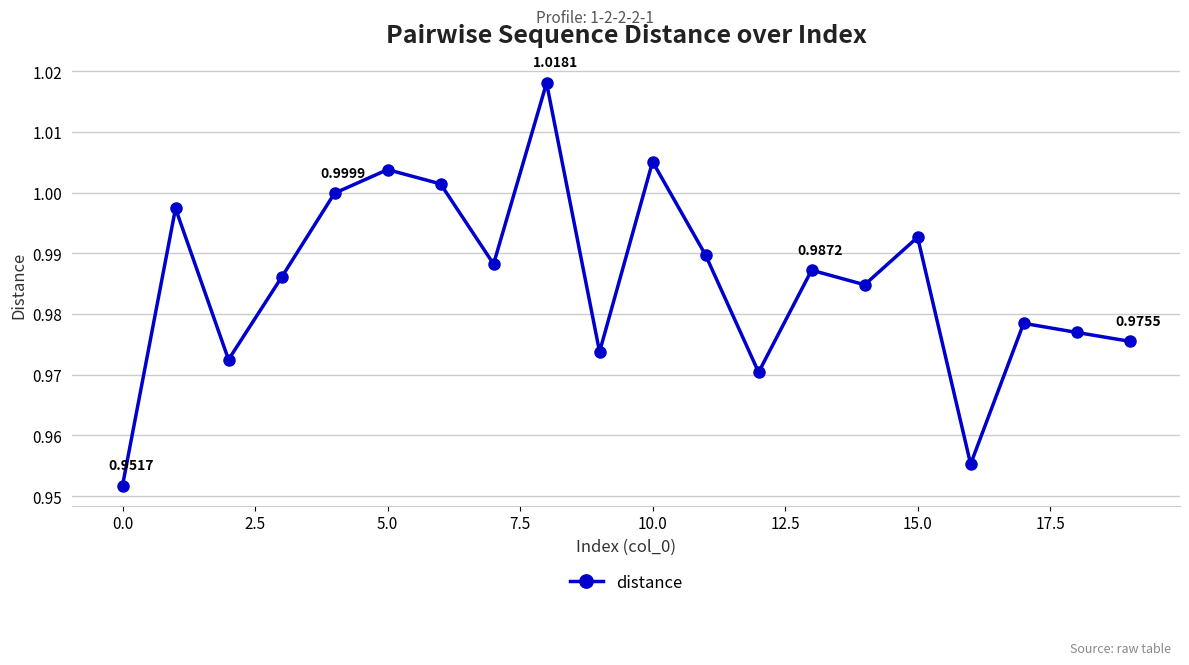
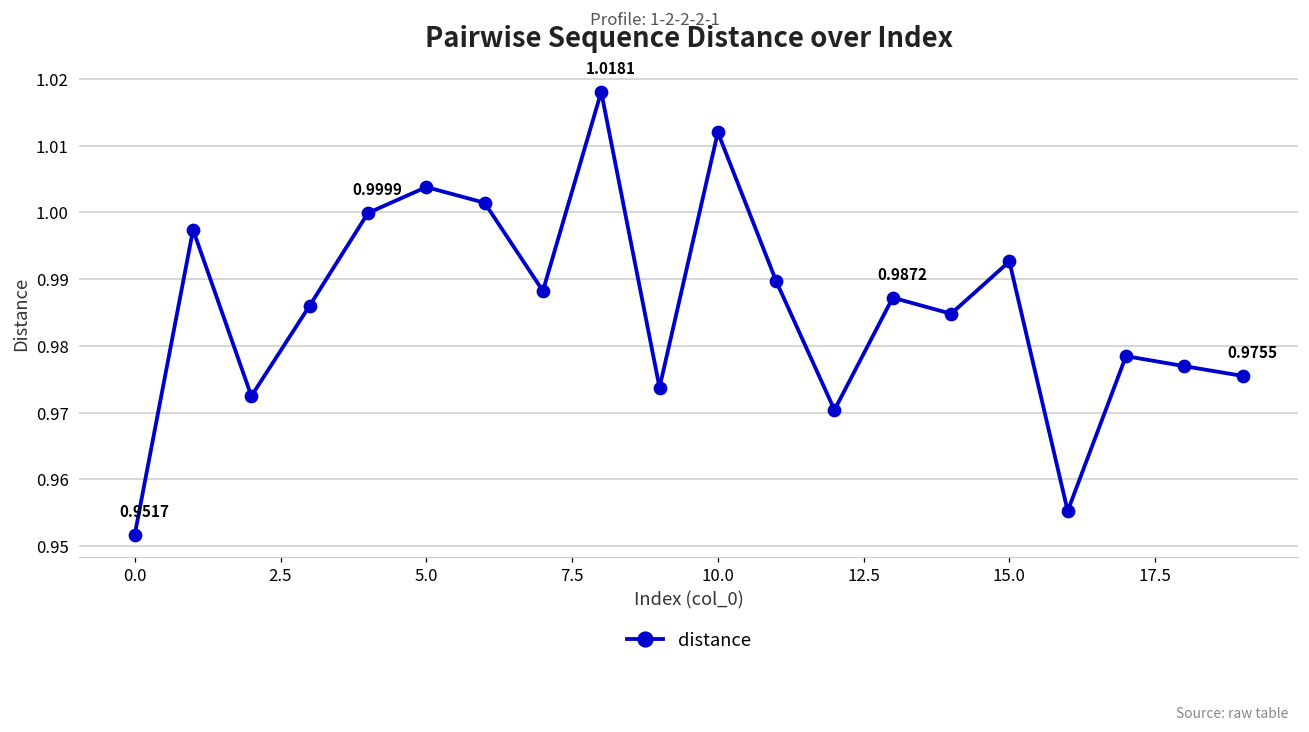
10.0: 1.005 -> 1.012
